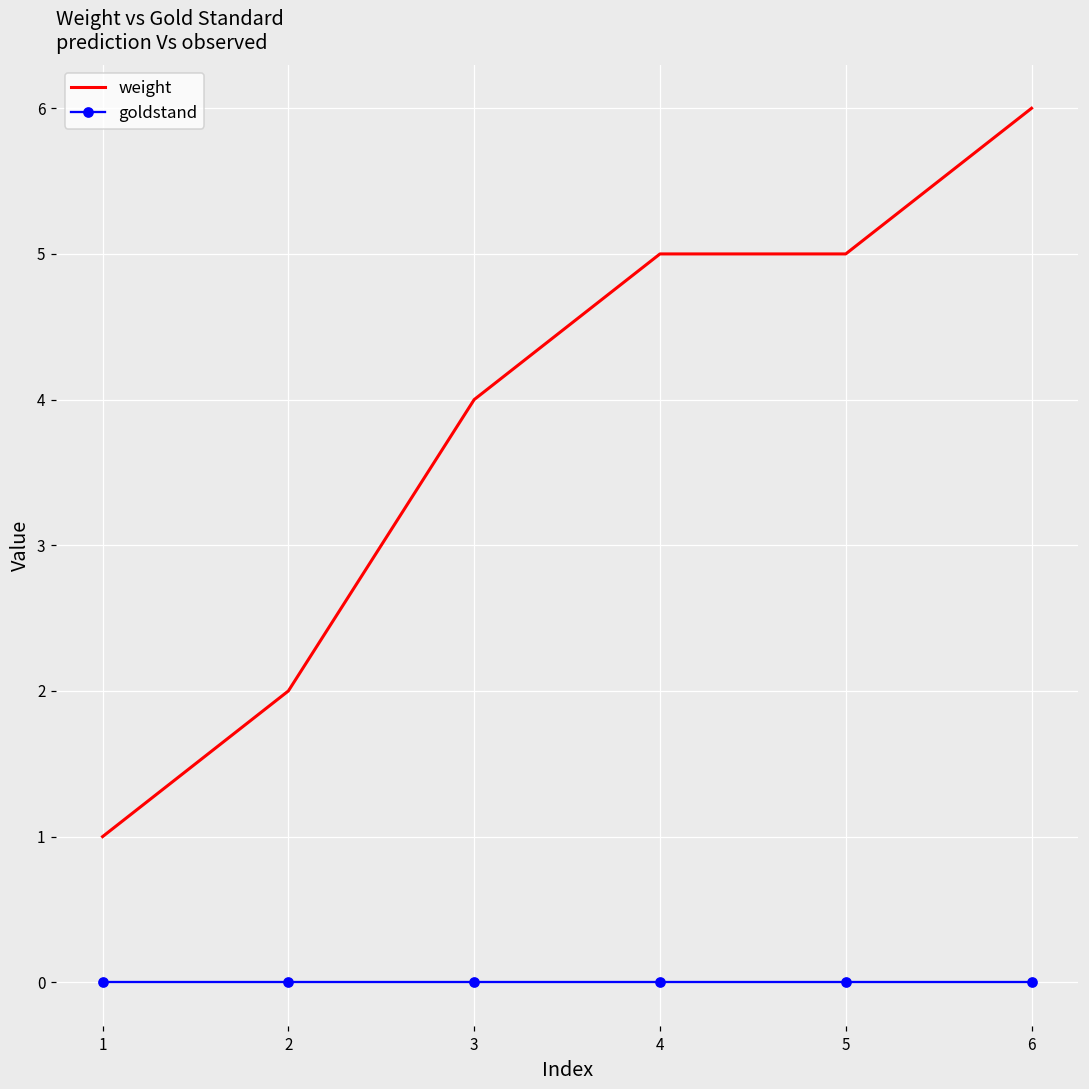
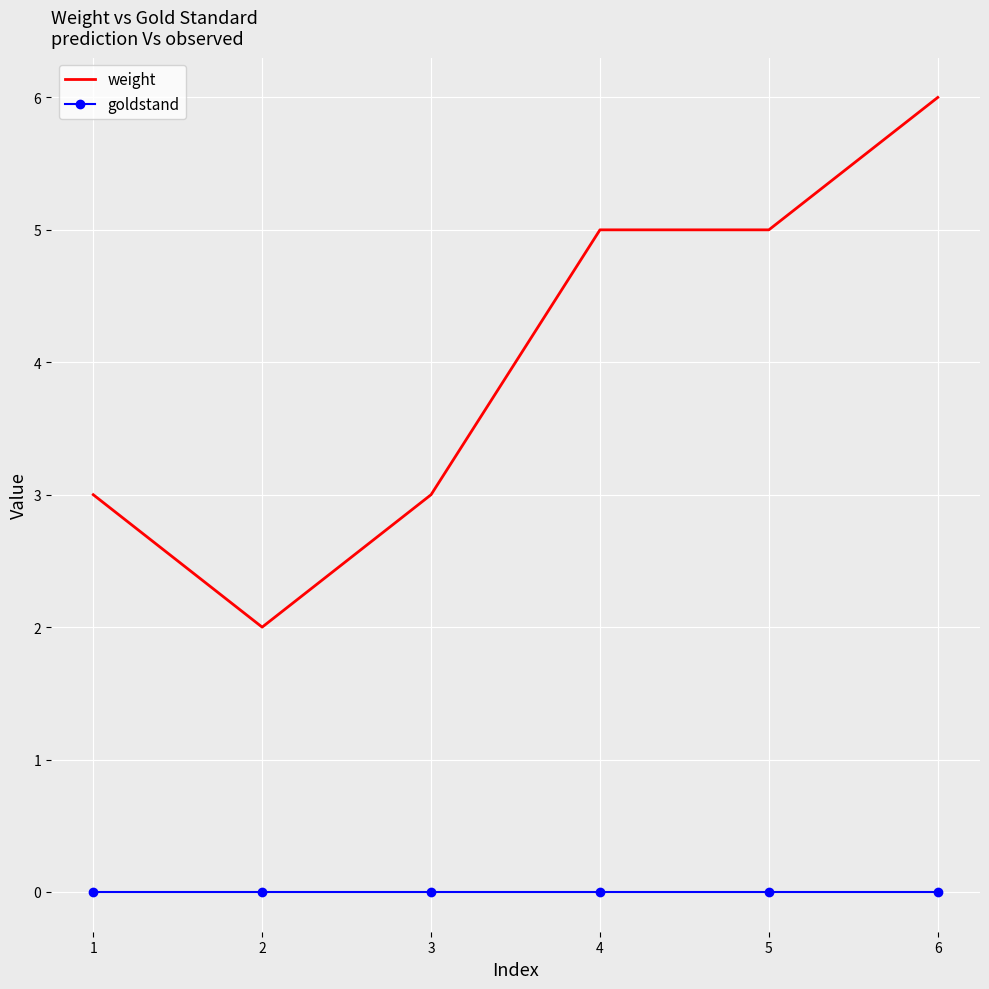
weight, 1: 1 -> 3
weight, 3: 4 -> 3
